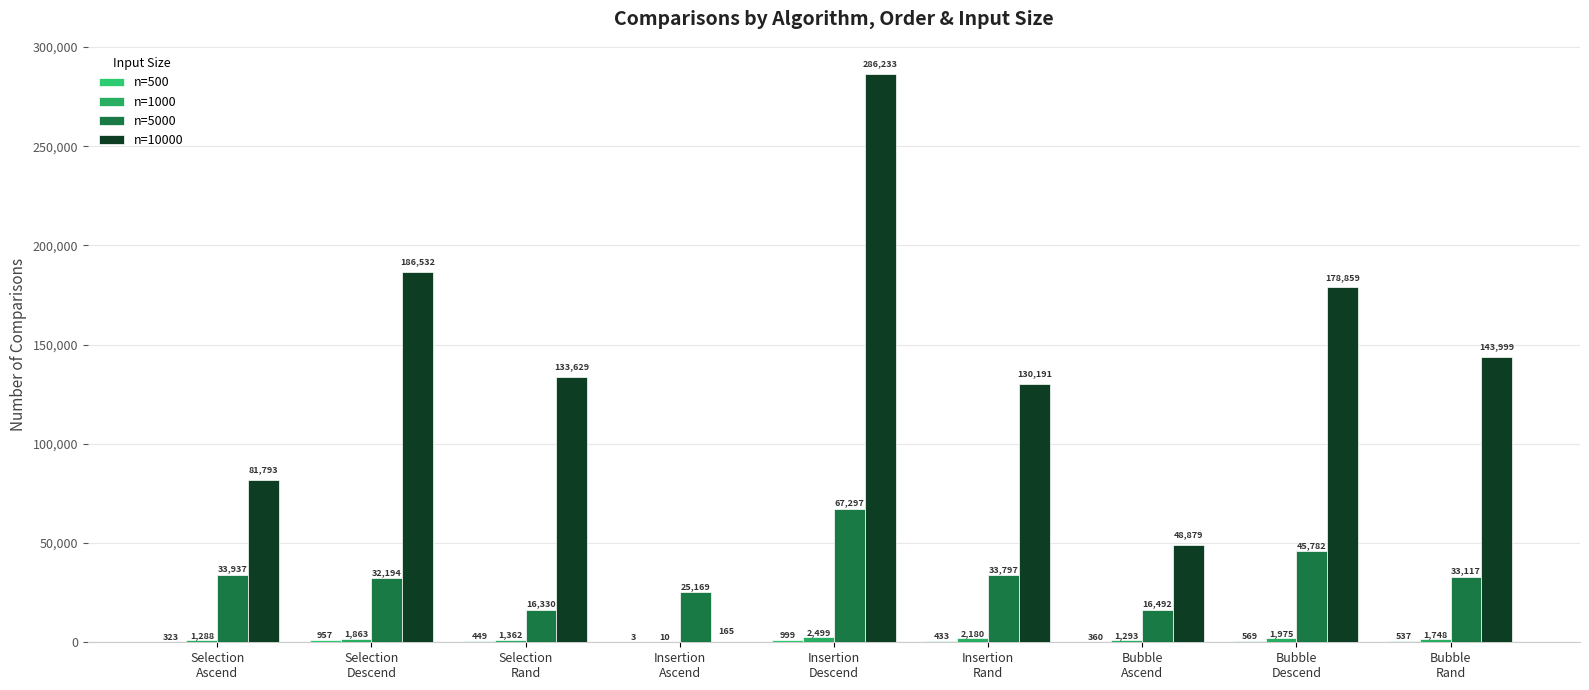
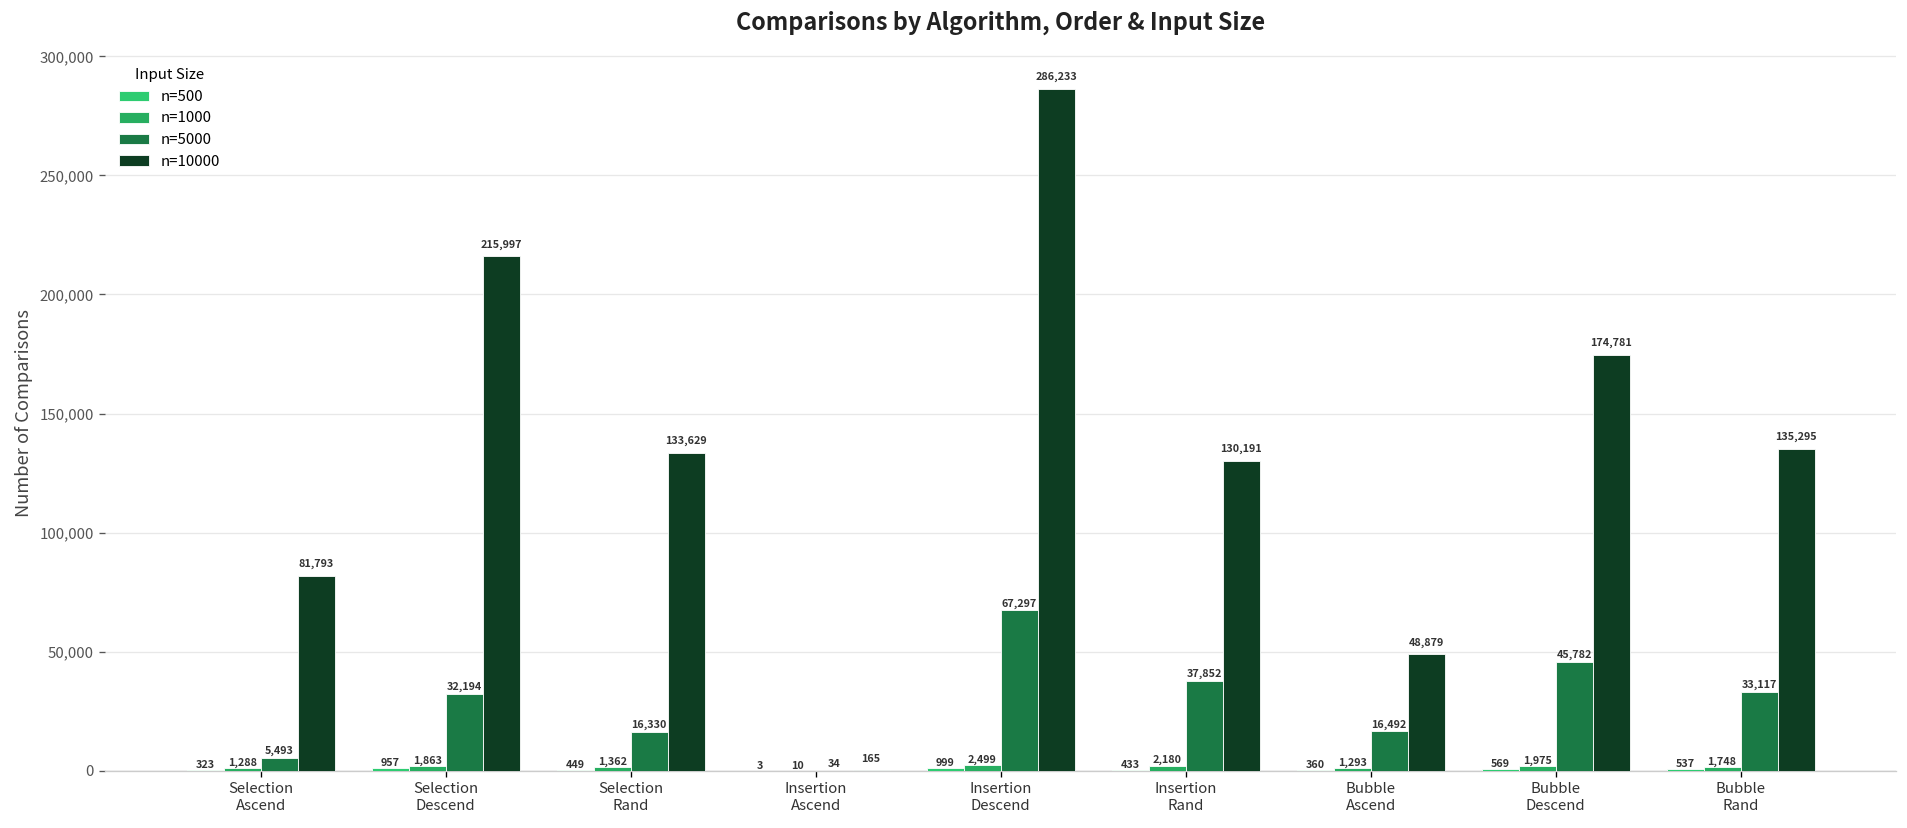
n=5000, Selection Ascend: 33,937 -> 5,493
n=10000, Selection Descend: 186,532 -> 215,997
n=5000, Insertion Ascend: 25,169 -> 34
n=5000, Insertion Rand: 33,797 -> 37,852
n=10000, Bubble Descend: 178,859 -> 174,781
n=10000, Bubble Rand: 143,999 -> 135,295
